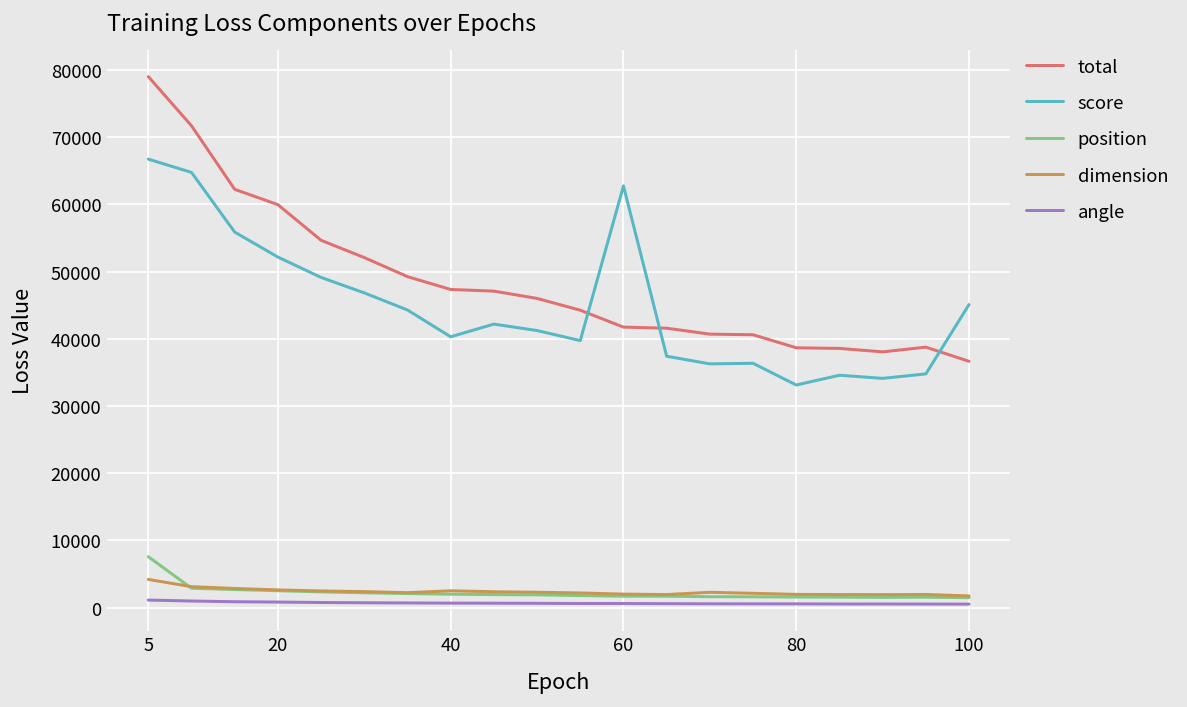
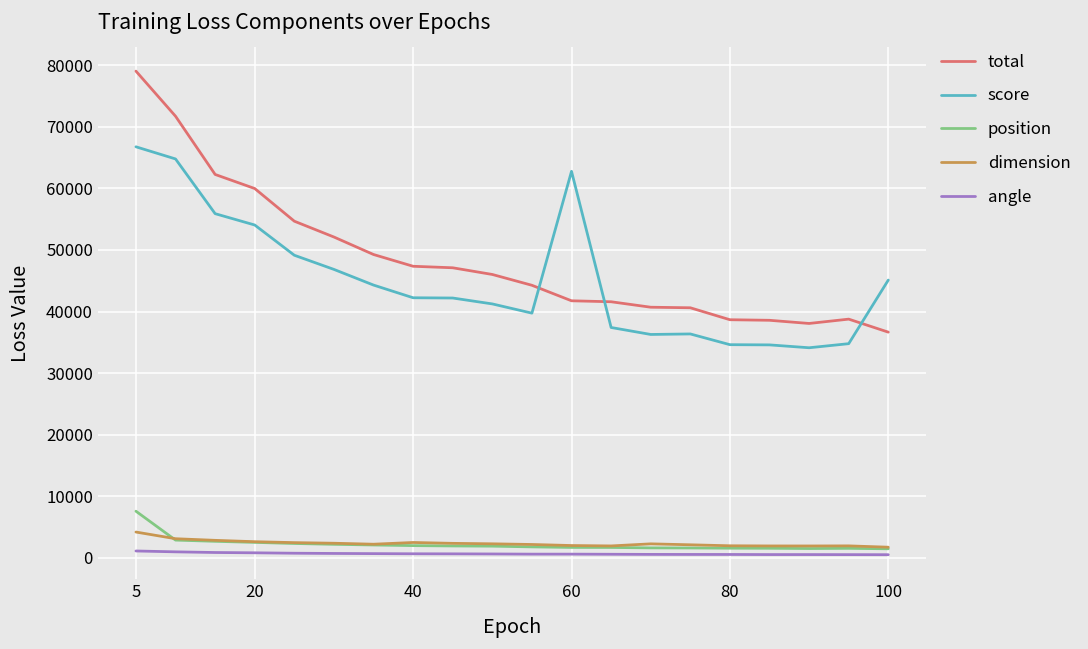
score, 20: 52000 -> 54000
score, 40: 40000 -> 42000
score, 80: 33000 -> 35000
